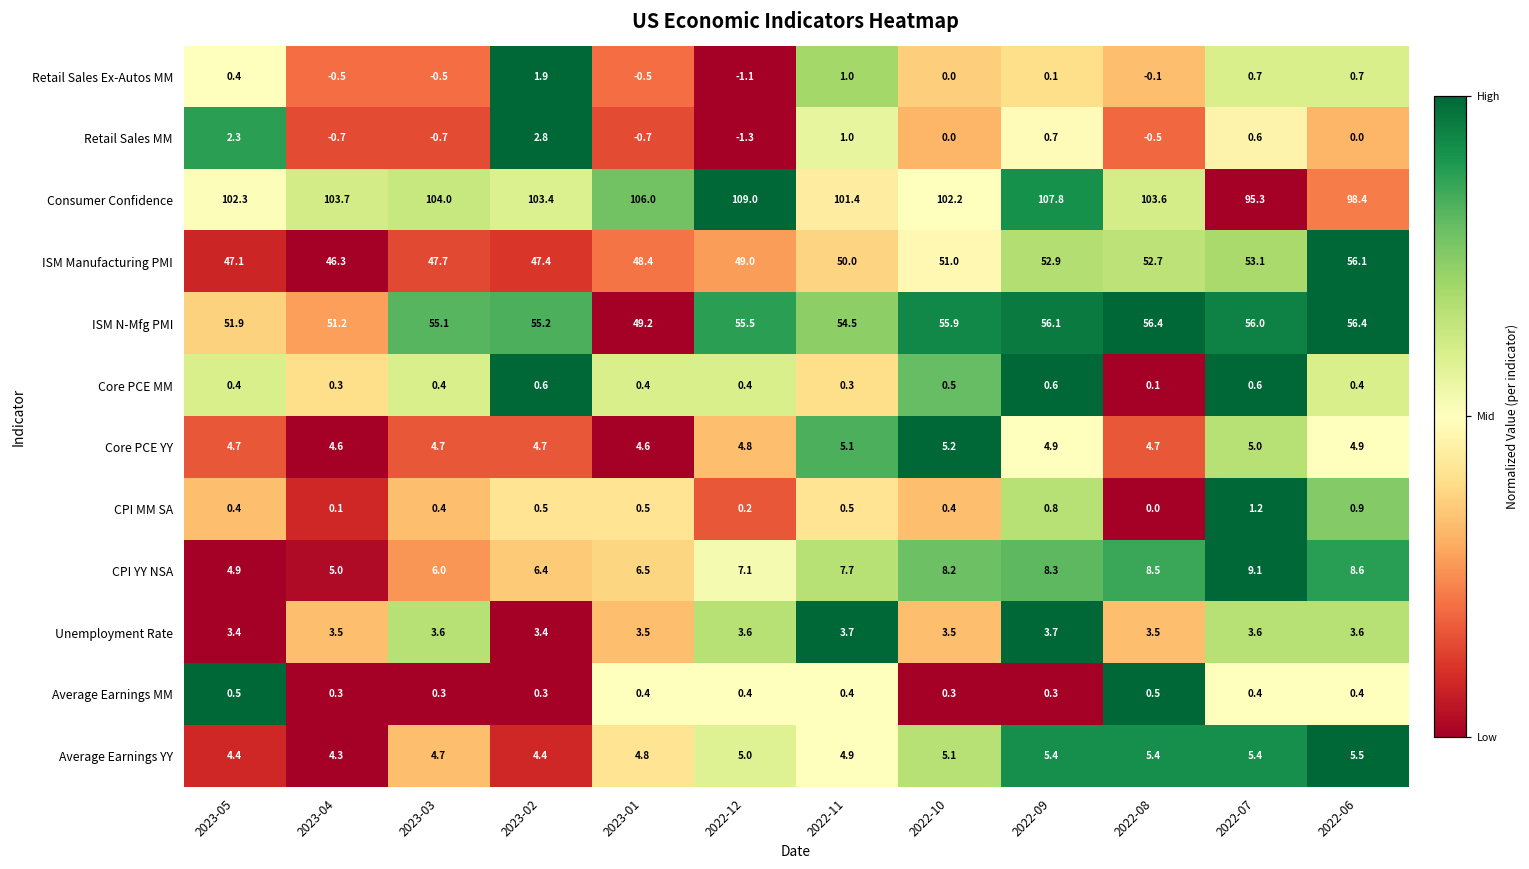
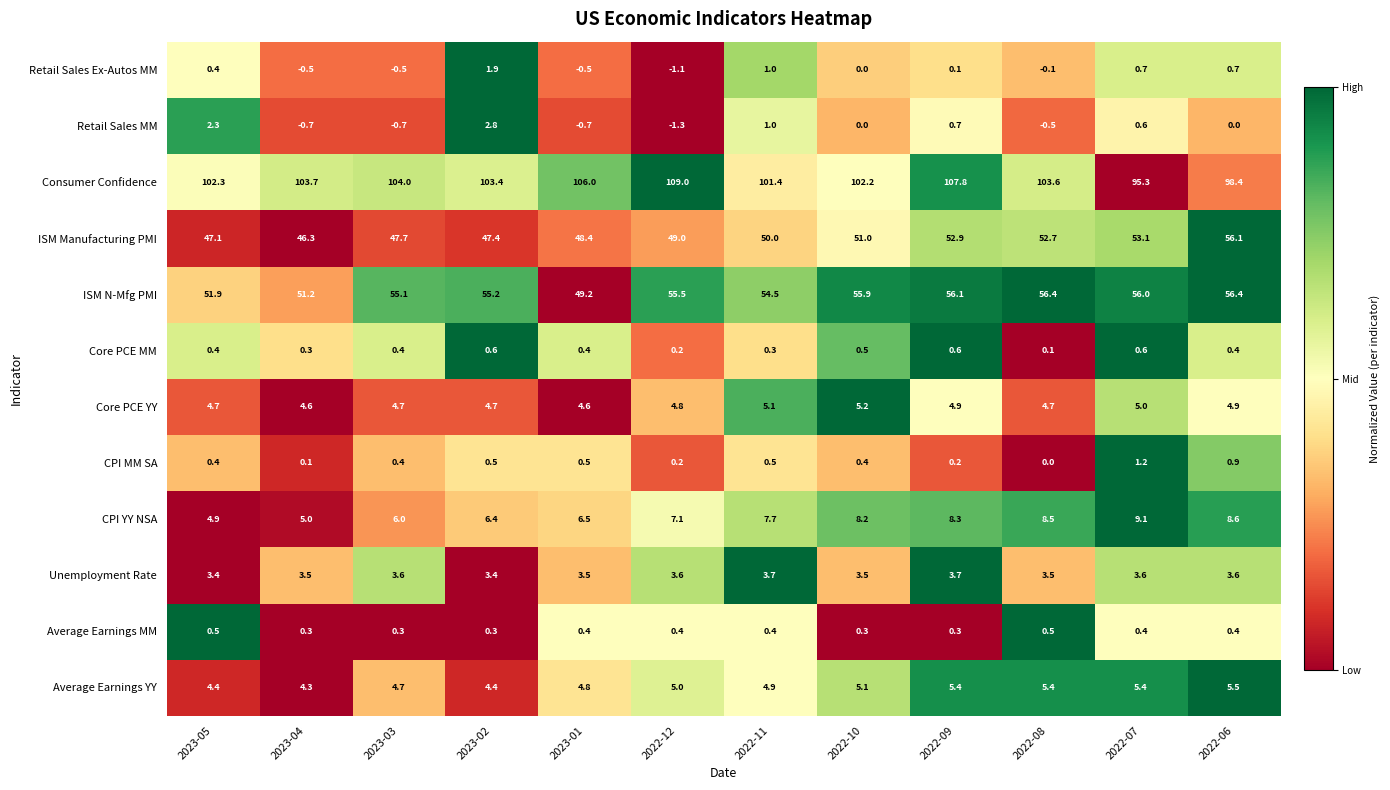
Core PCE MM, 2022-12: 0.4 -> 0.2
CPI MM SA, 2022-09: 0.8 -> 0.2
